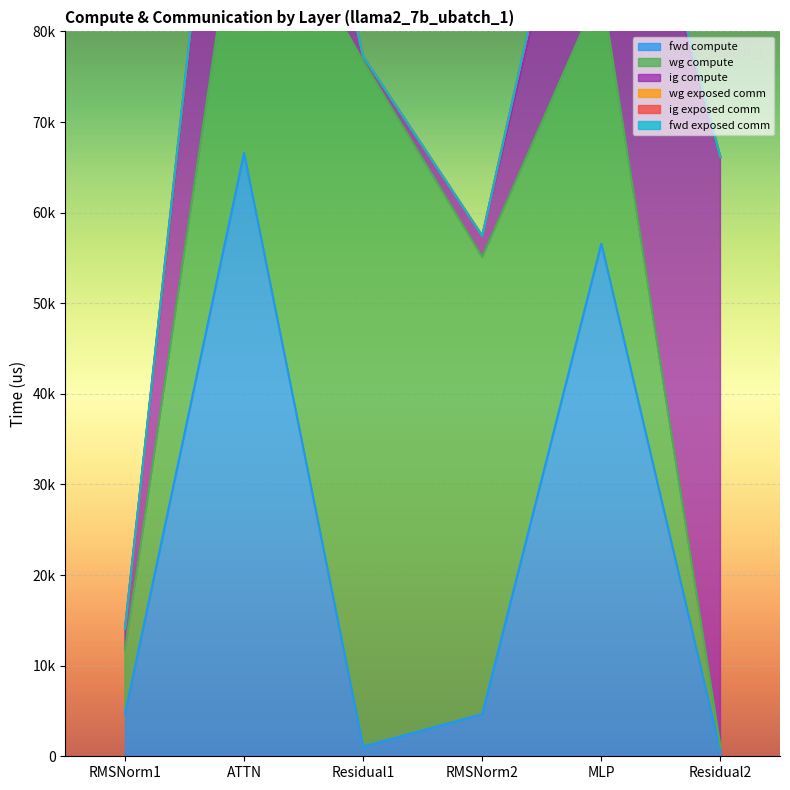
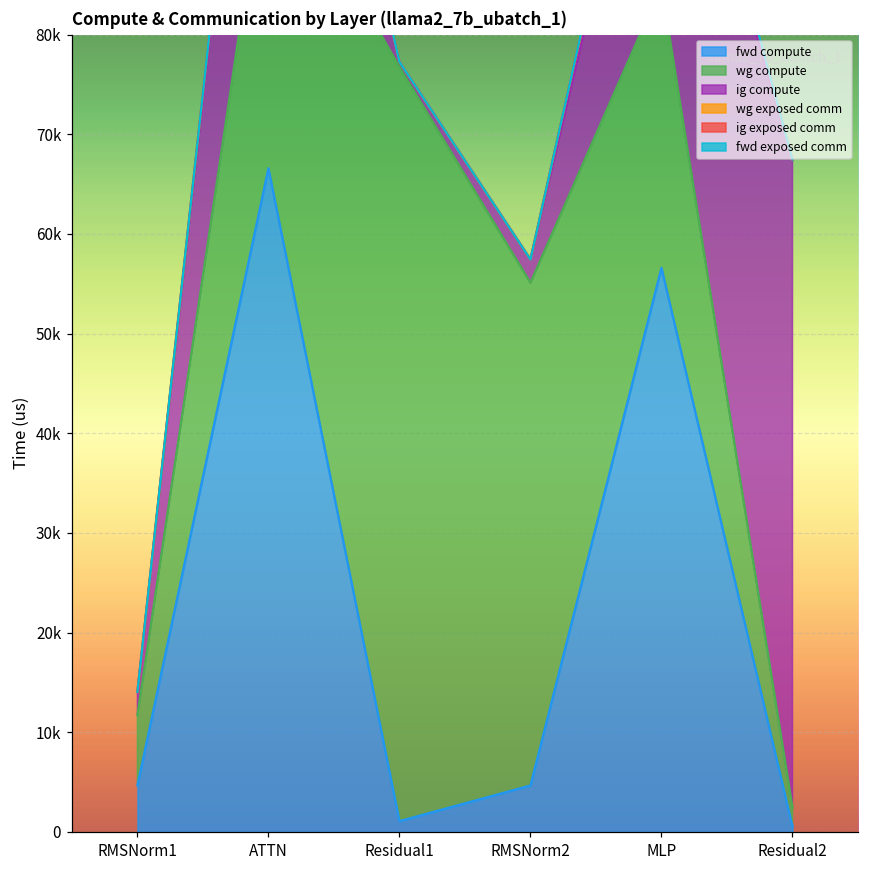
wg compute, Residual2: 1000 -> 2000
